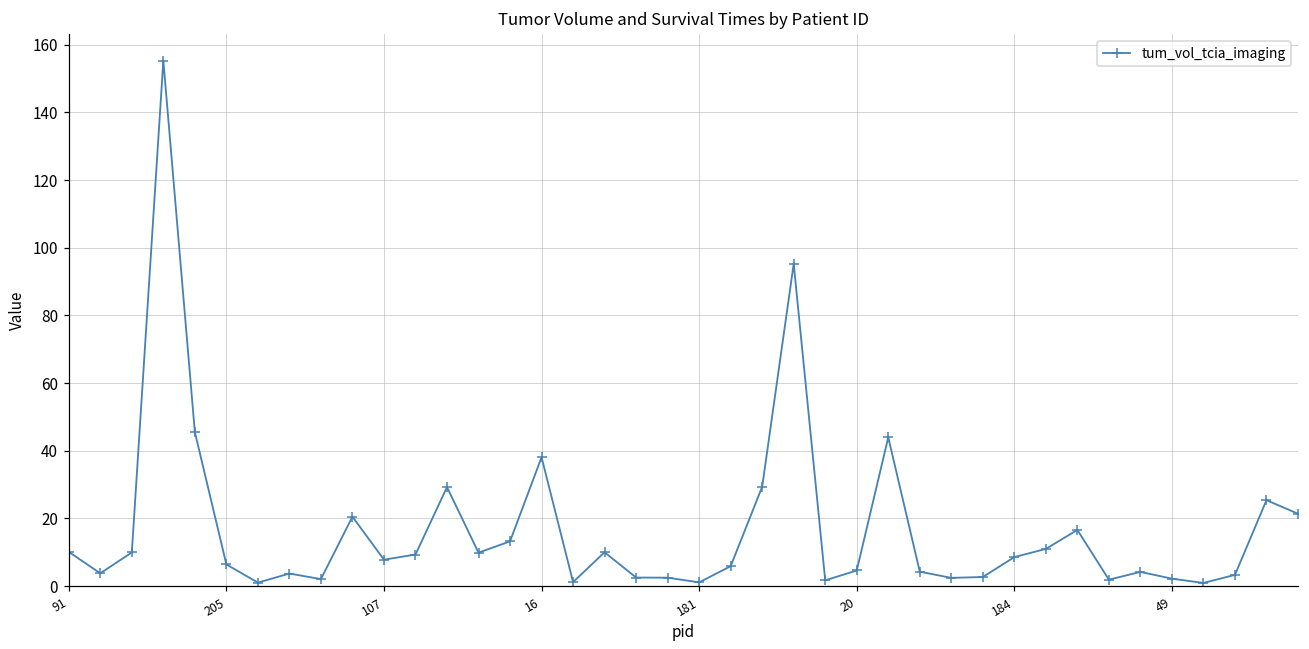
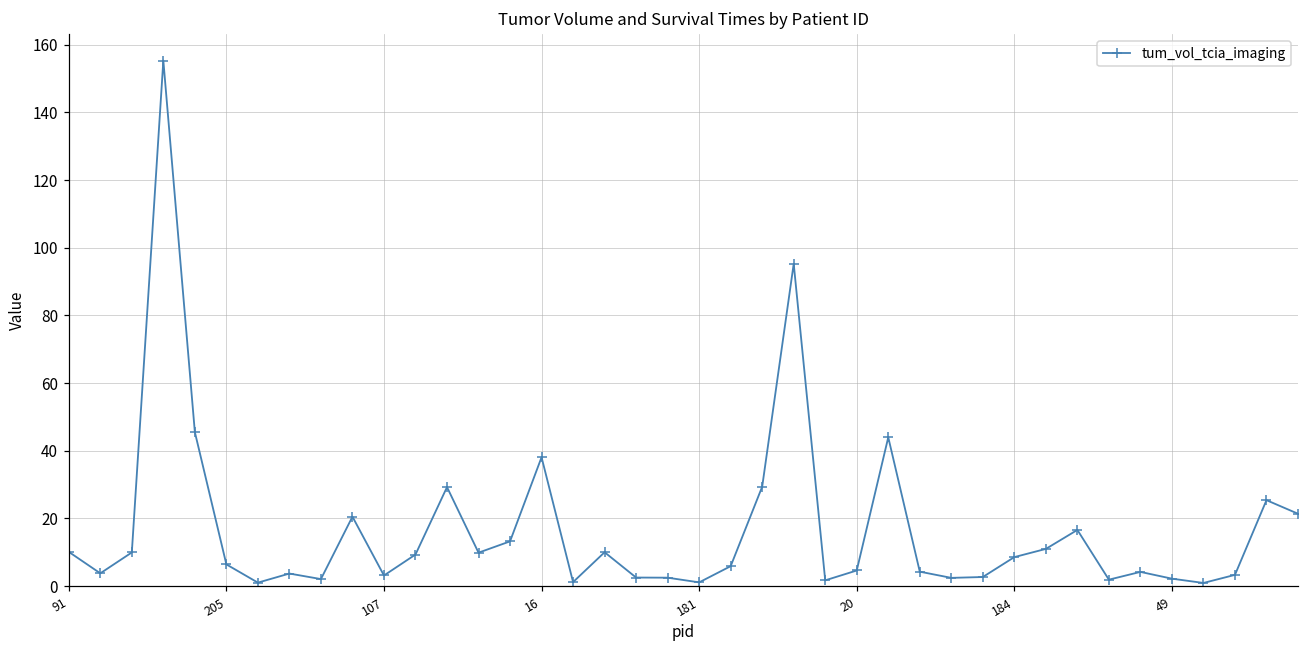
107: 8 -> 3
